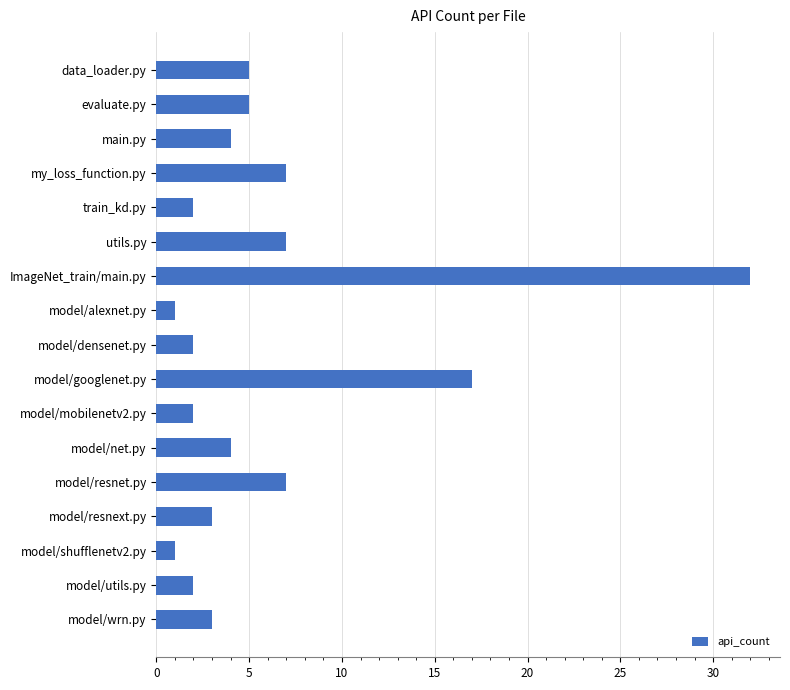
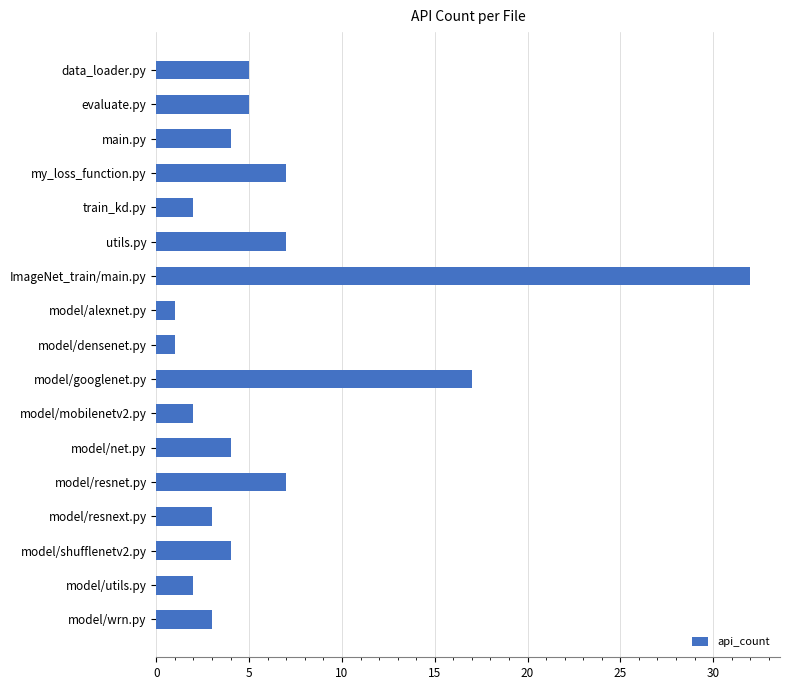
model/densenet.py: 2 -> 1
model/shufflenetv2.py: 1 -> 4
